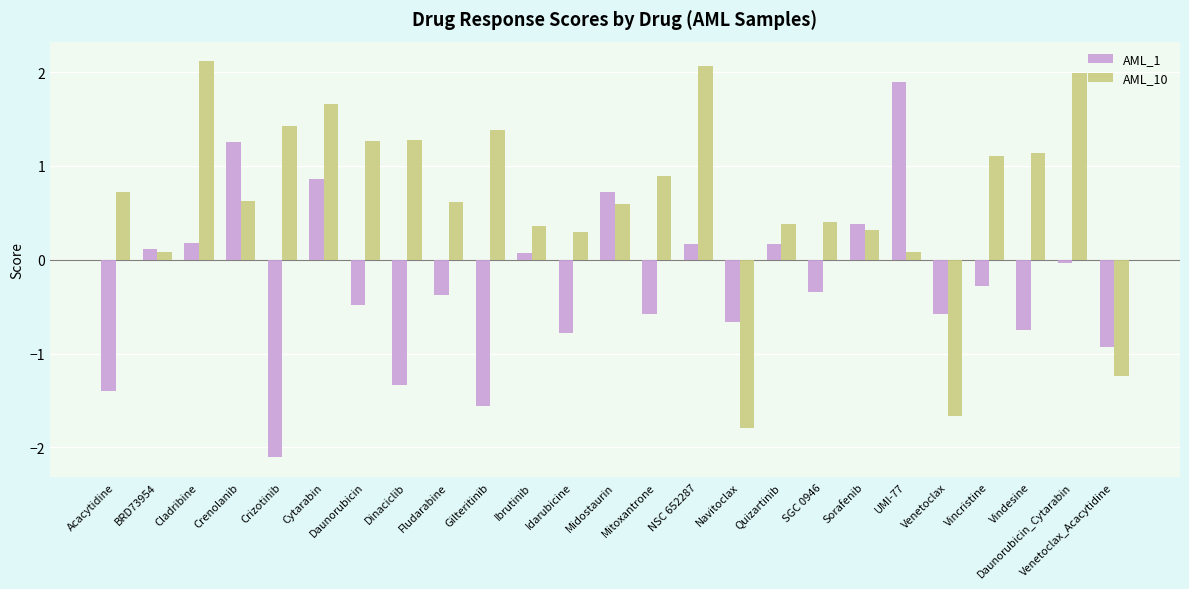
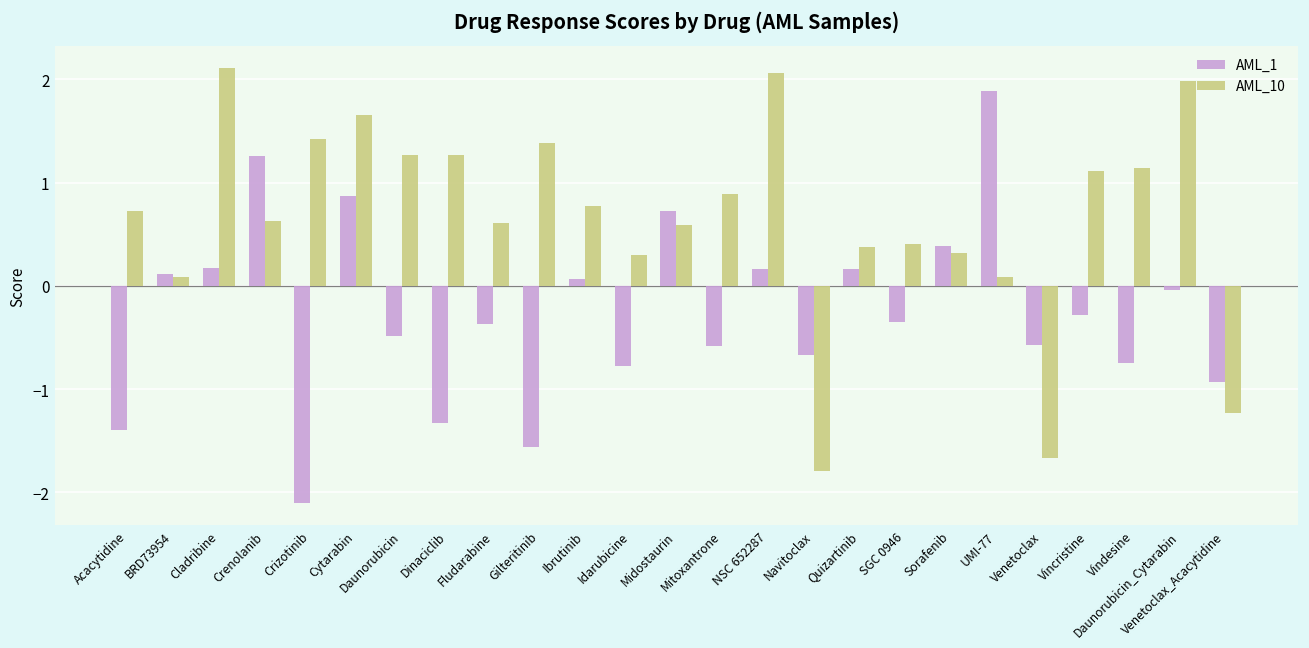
AML_10, Ibrutinib: 0.4 -> 0.8
